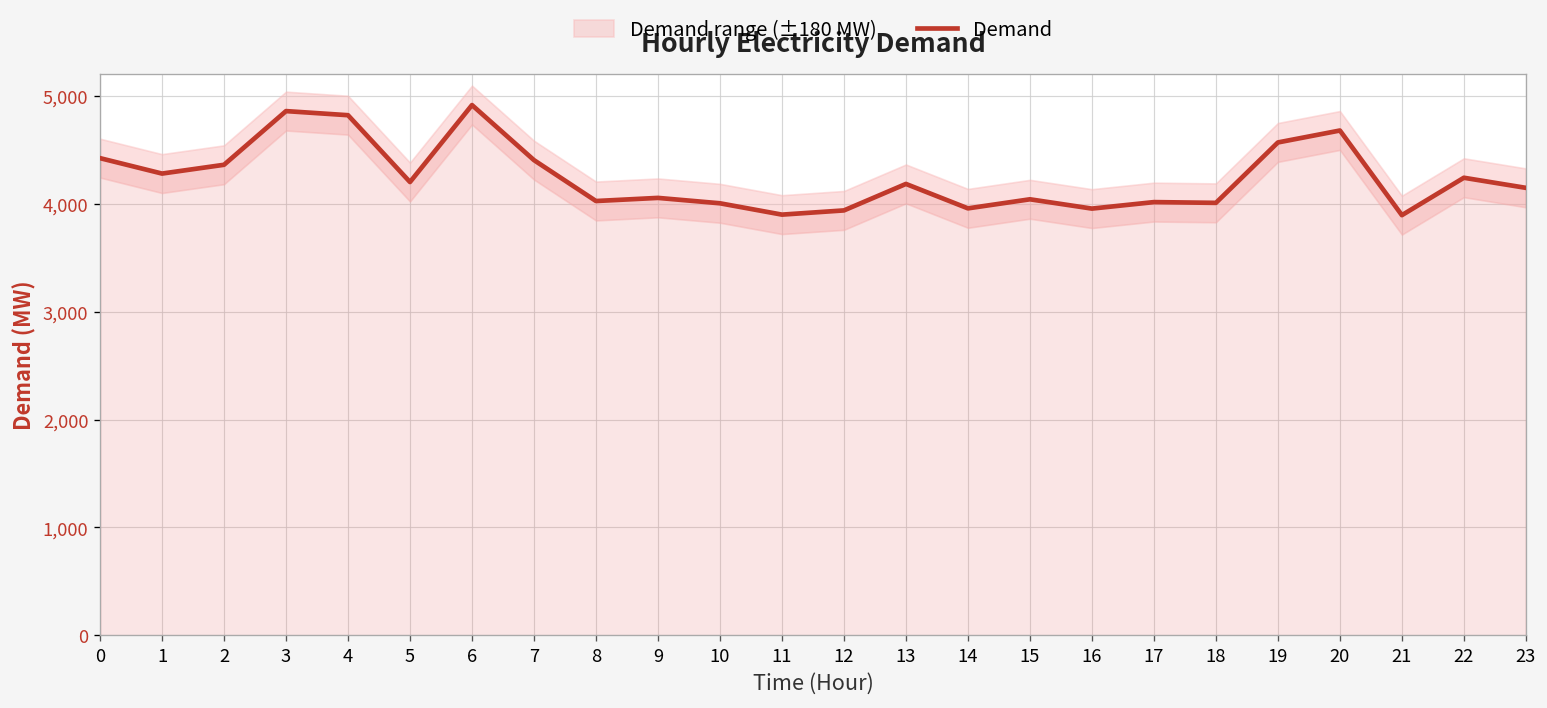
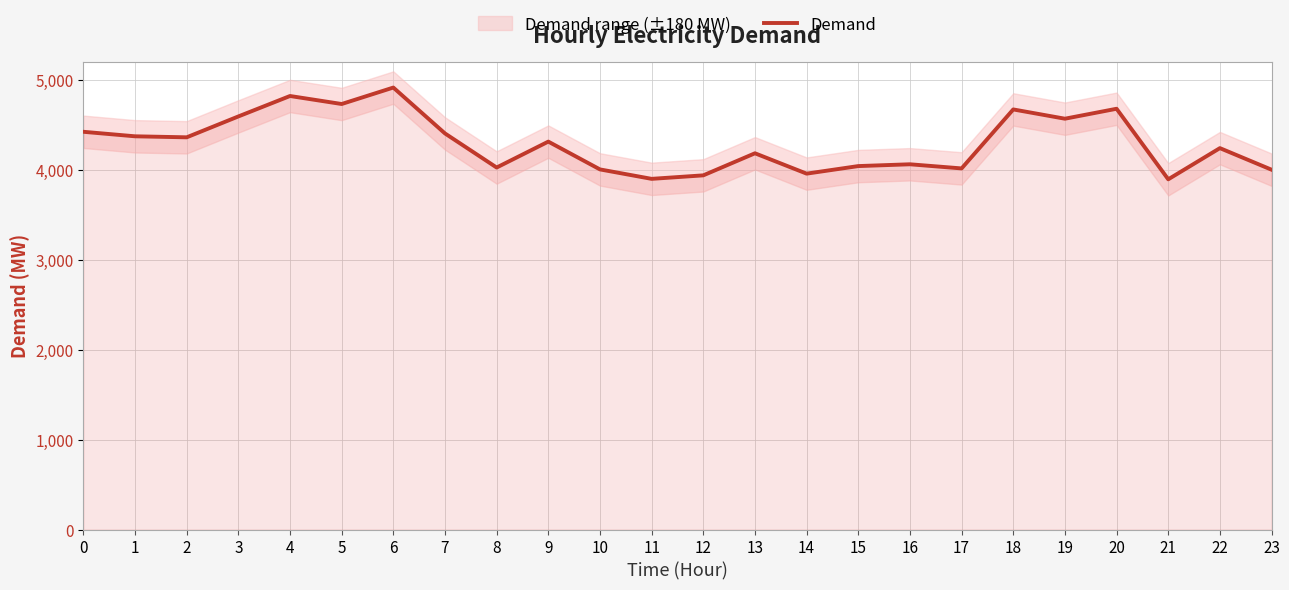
Demand, 1: 4,300 -> 4,400
Demand, 3: 4,900 -> 4,600
Demand, 5: 4,200 -> 4,700
Demand, 9: 4,100 -> 4,300
Demand, 16: 4,000 -> 4,100
Demand, 18: 4,000 -> 4,700
Demand, 23: 4,100 -> 4,000
